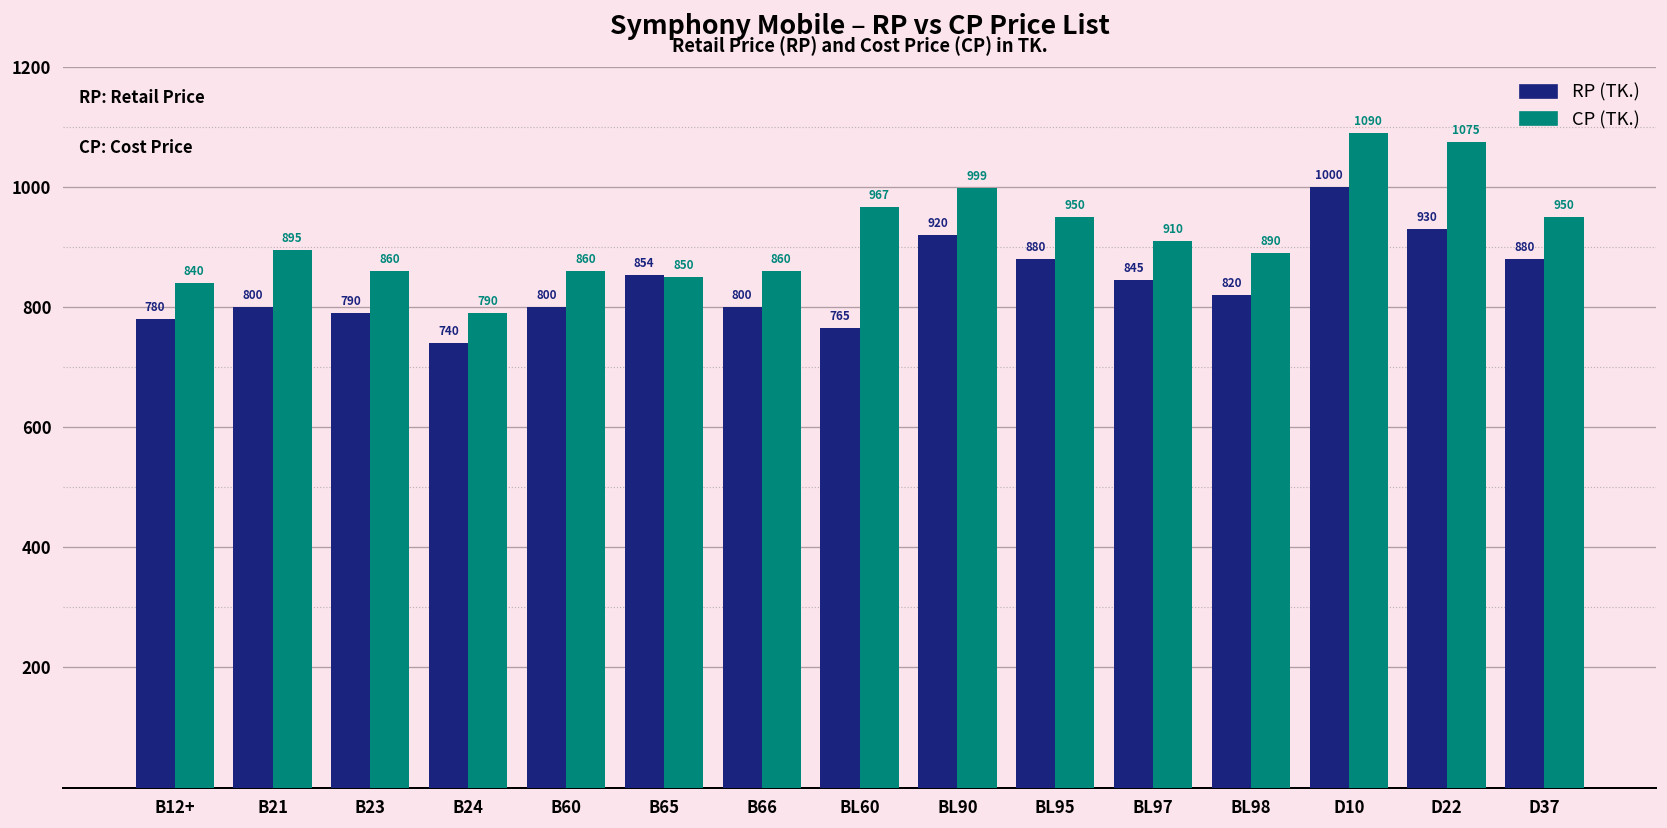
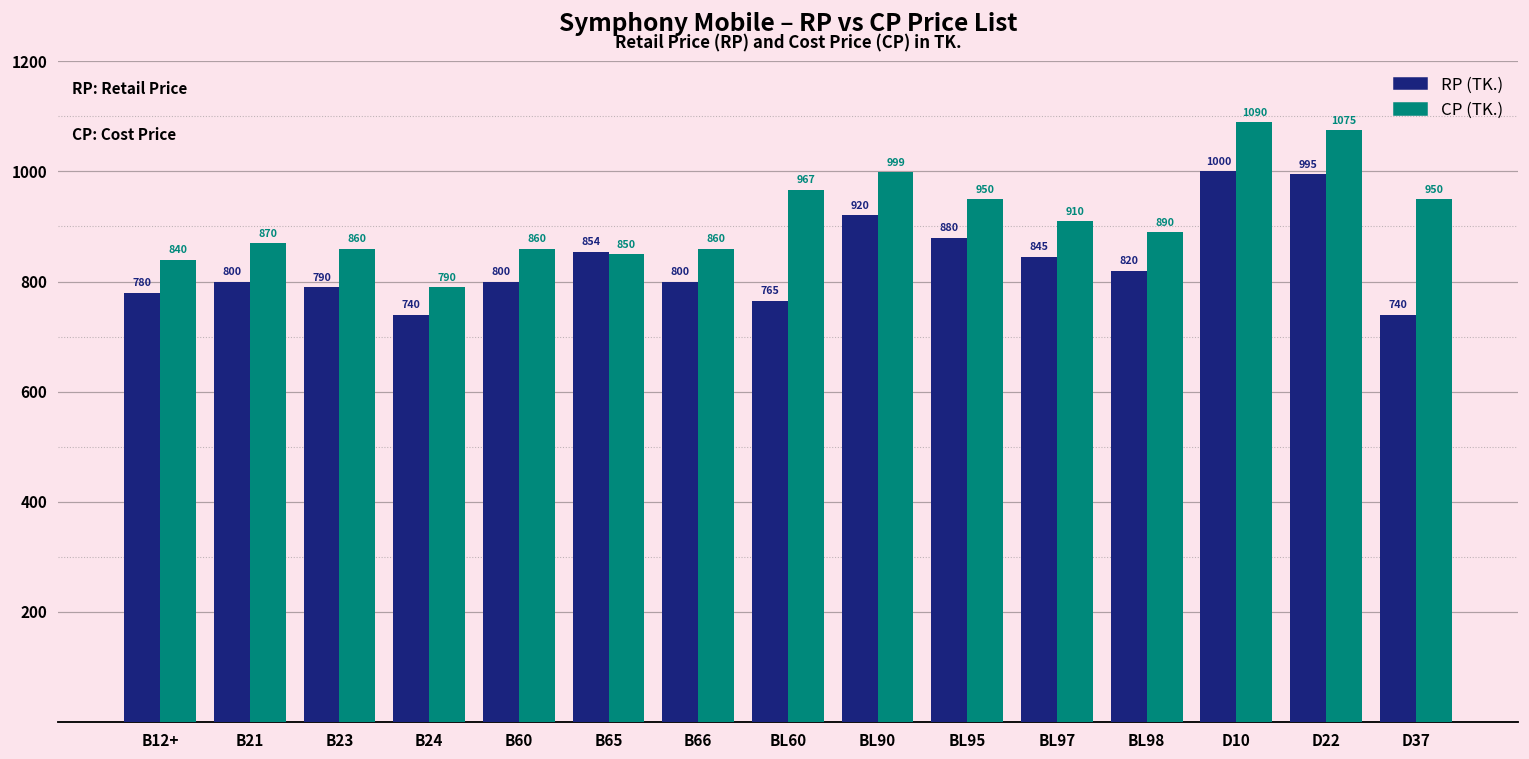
CP (TK.), B21: 895 -> 870
RP (TK.), D22: 930 -> 995
RP (TK.), D37: 880 -> 740
